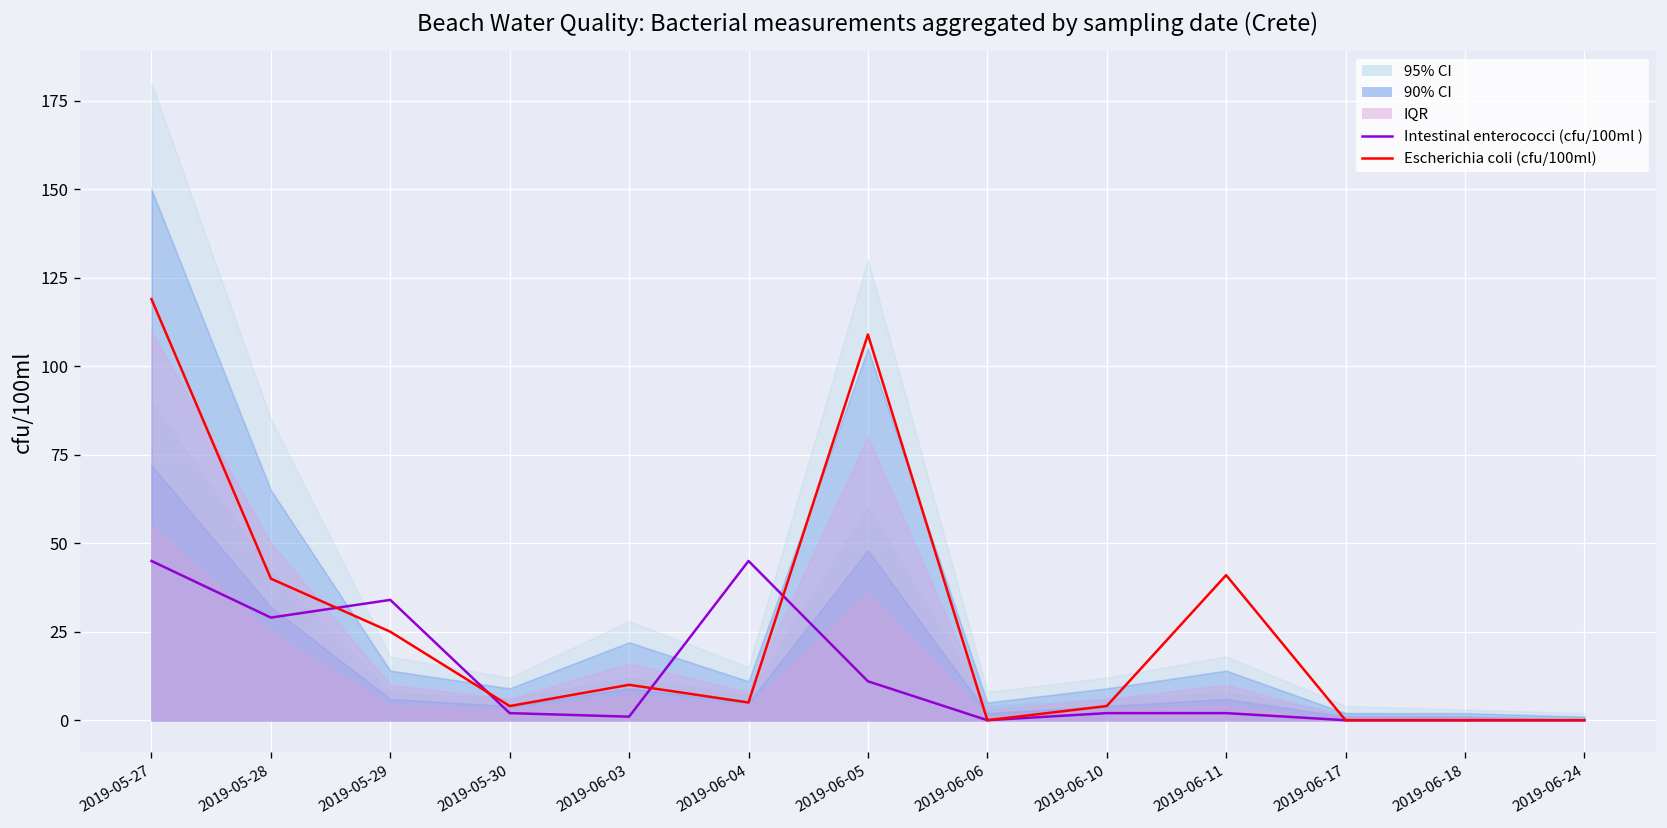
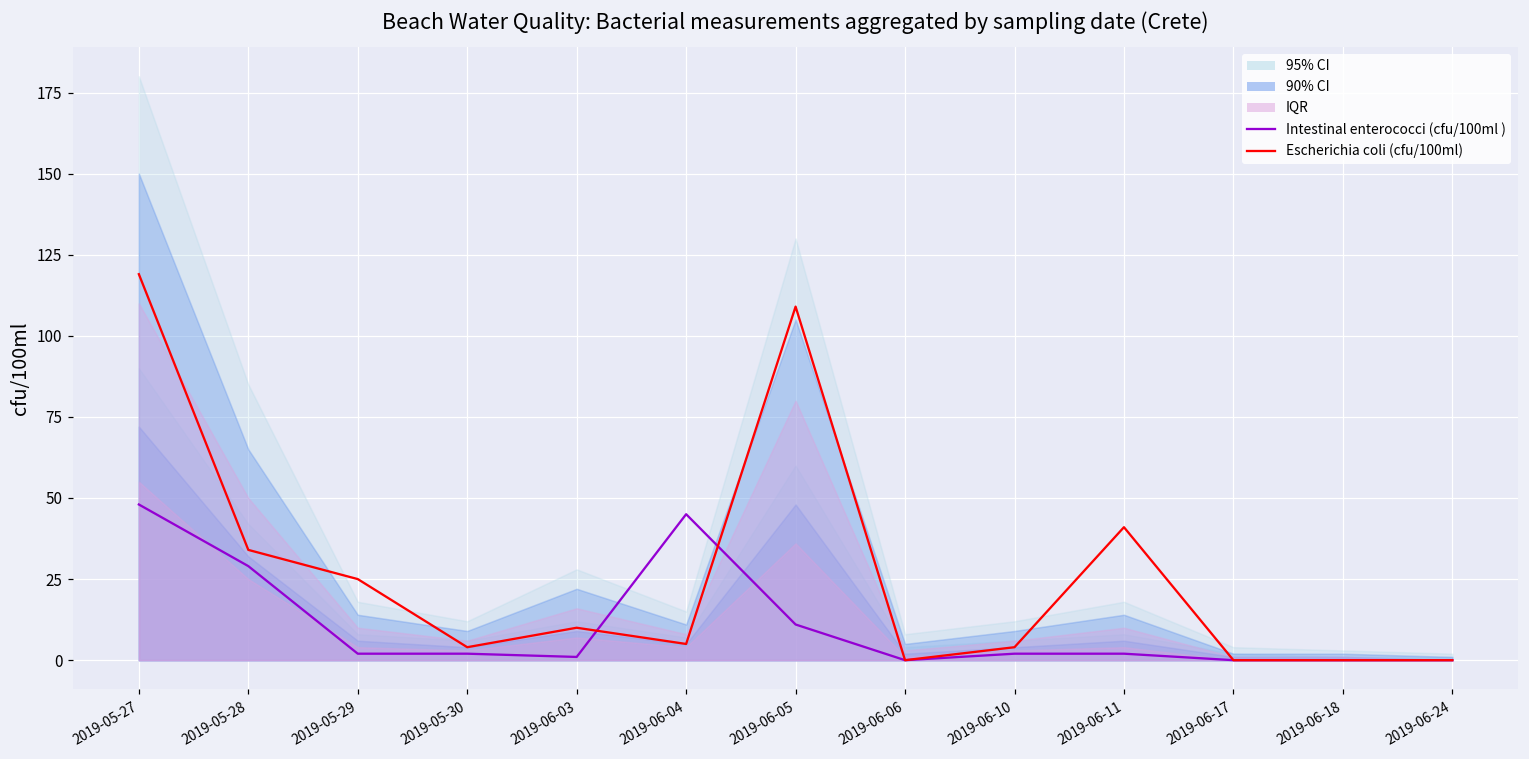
Intestinal enterococci (cfu/100ml ), 2019-05-27: 45 -> 48
Escherichia coli (cfu/100ml), 2019-05-28: 40 -> 34
Intestinal enterococci (cfu/100ml ), 2019-05-29: 34 -> 2
